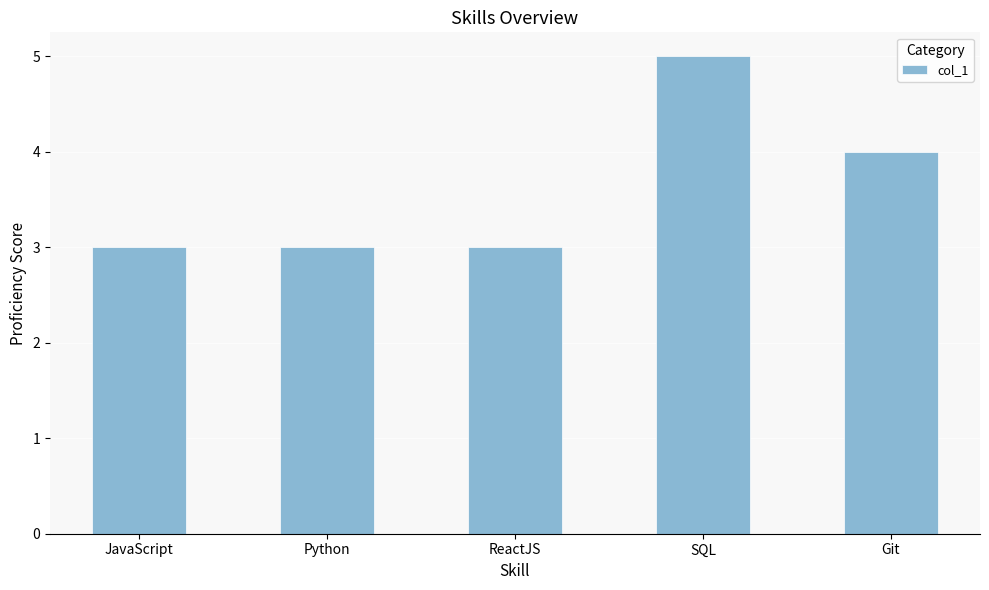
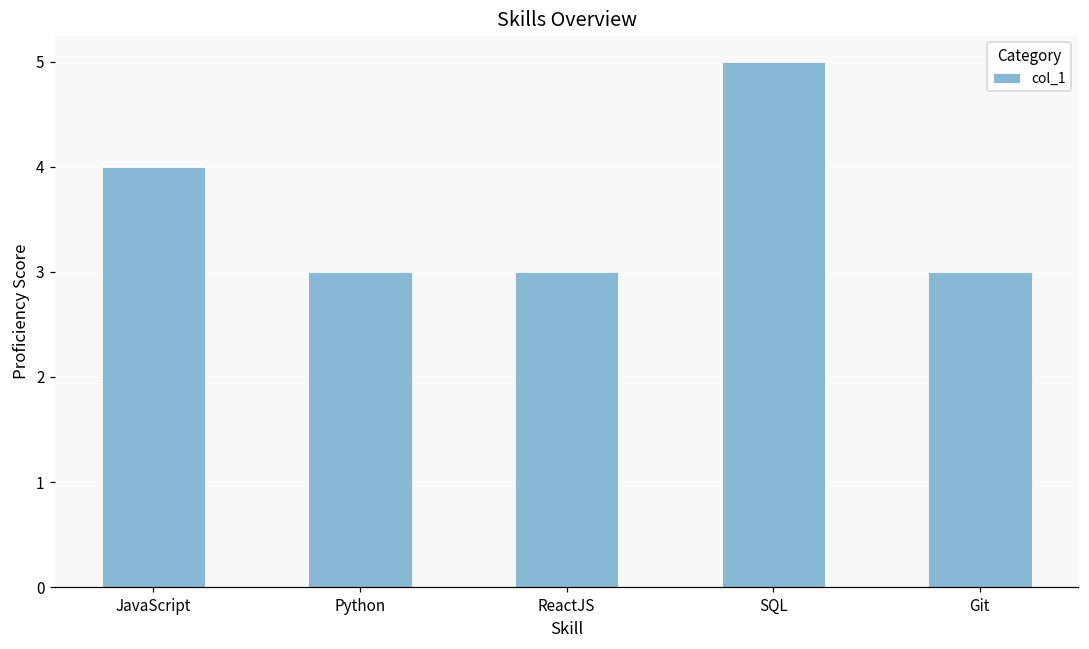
JavaScript: 3 -> 4
Git: 4 -> 3
